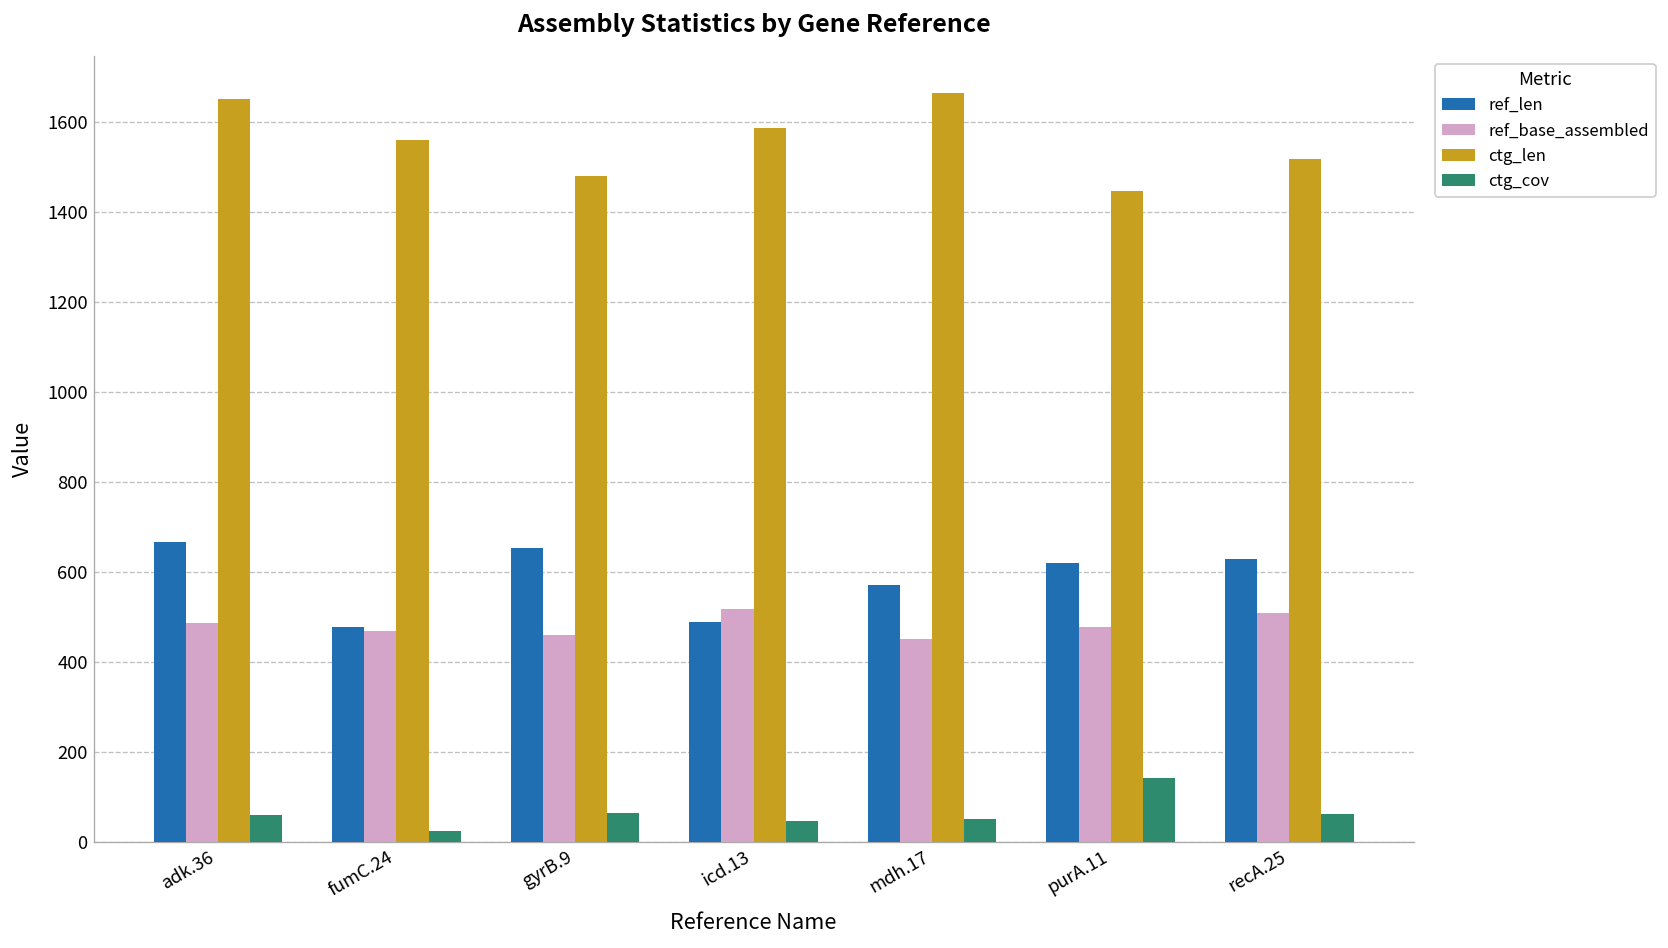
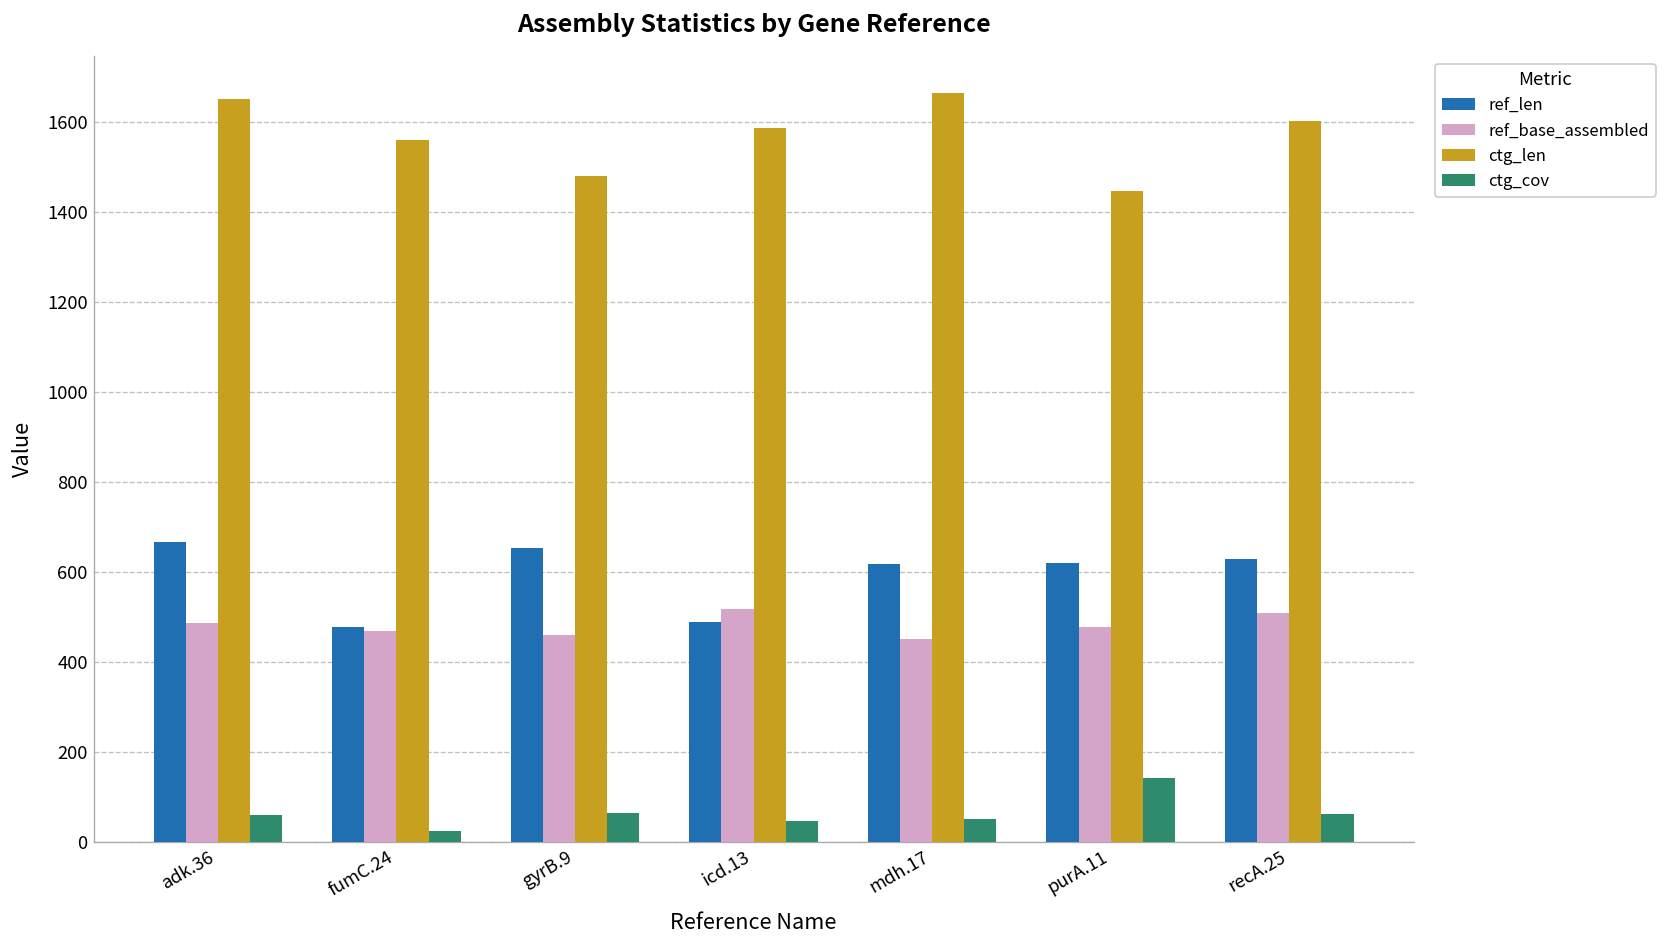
ref_len, mdh.17: 570 -> 620
ctg_len, recA.25: 1520 -> 1600
